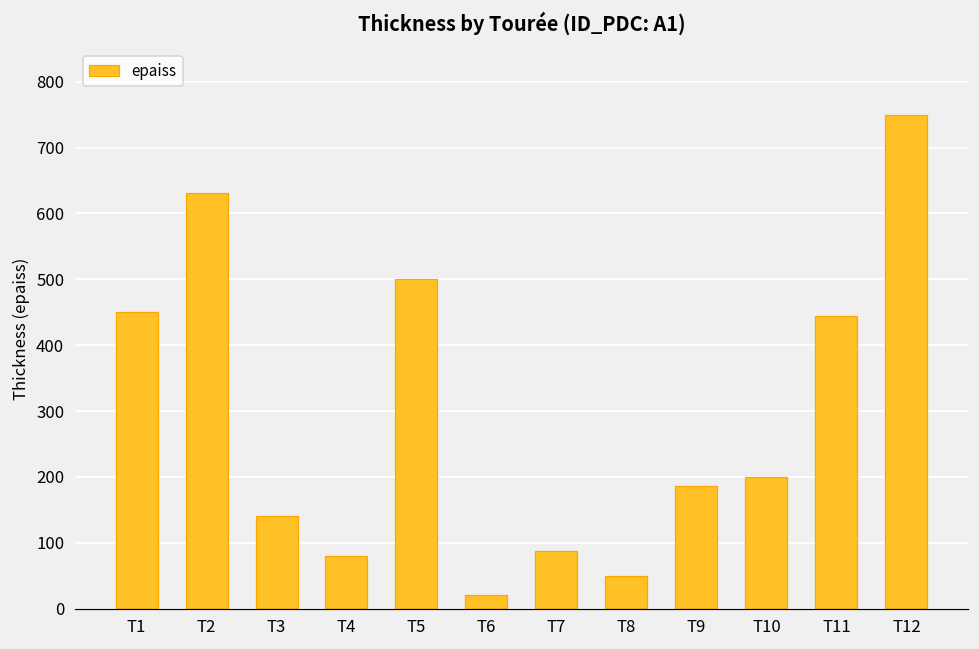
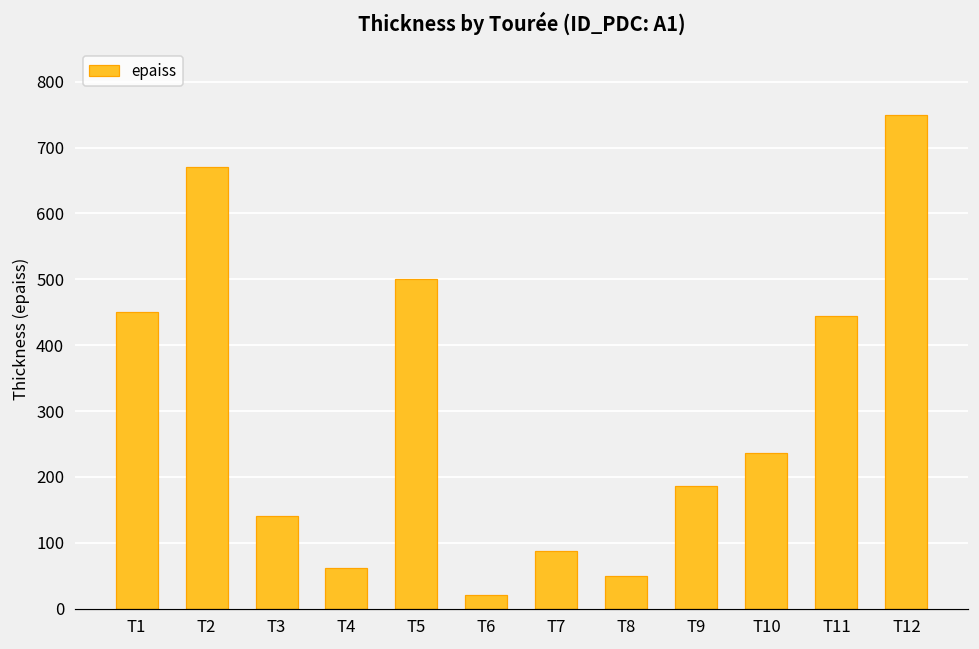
T2: 630 -> 670
T4: 80 -> 60
T10: 200 -> 240
